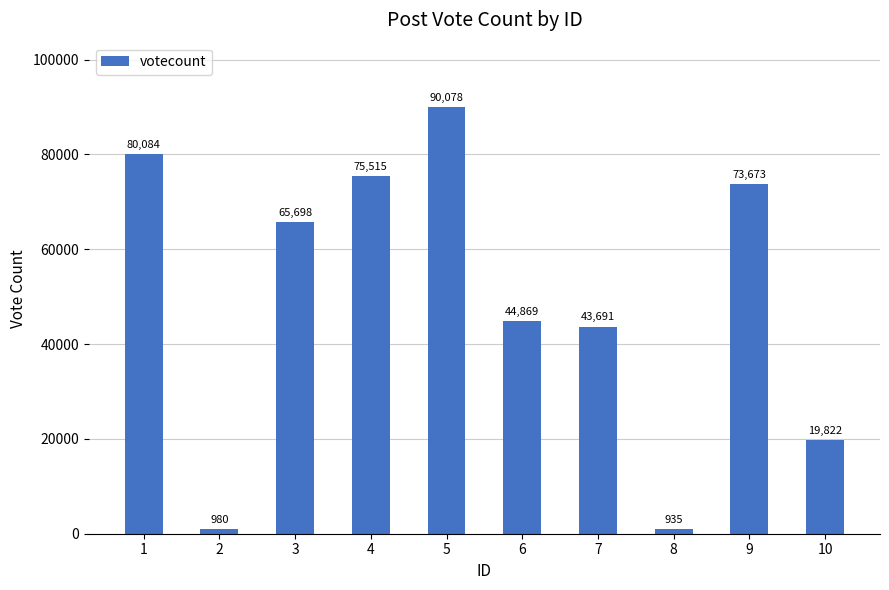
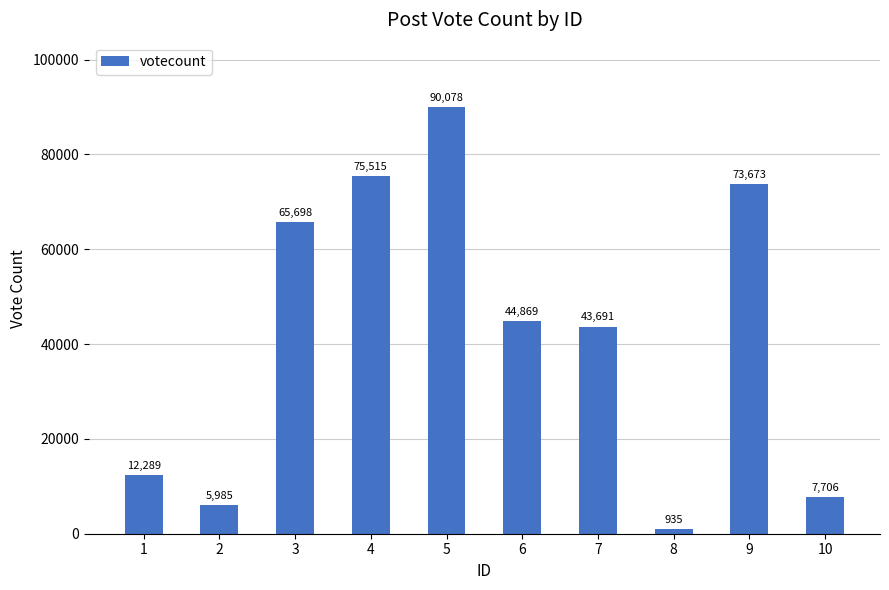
1: 80,084 -> 12,289
2: 980 -> 5,985
10: 19,822 -> 7,706
